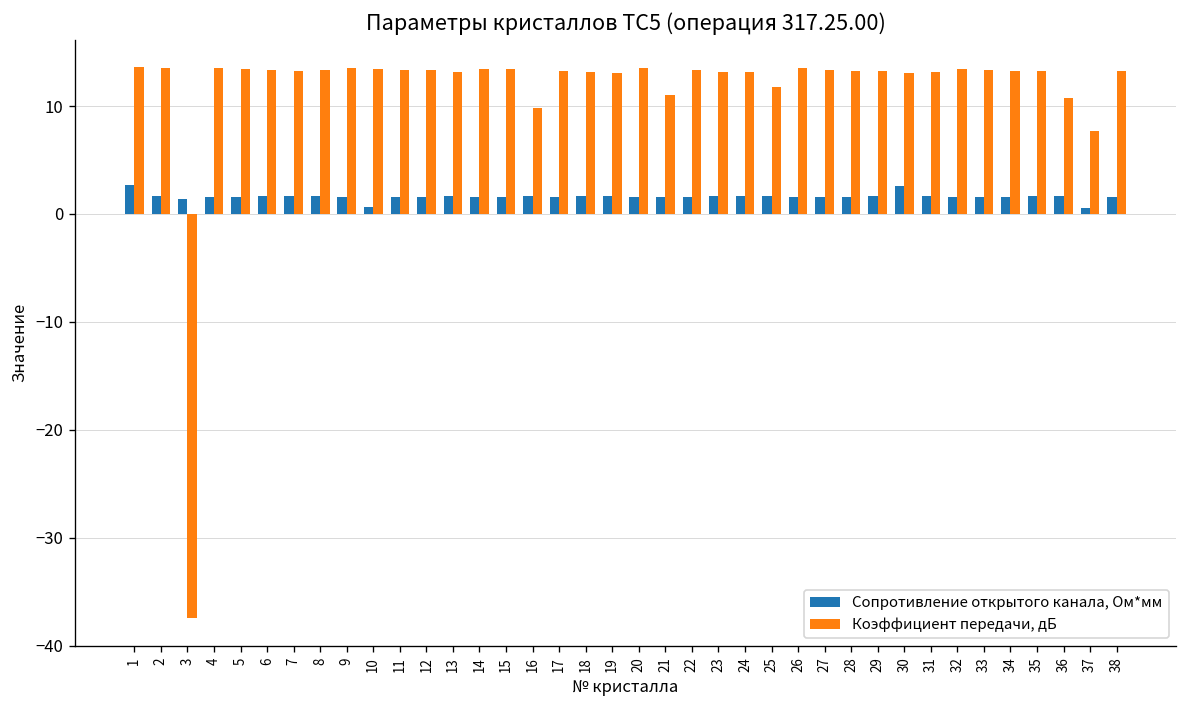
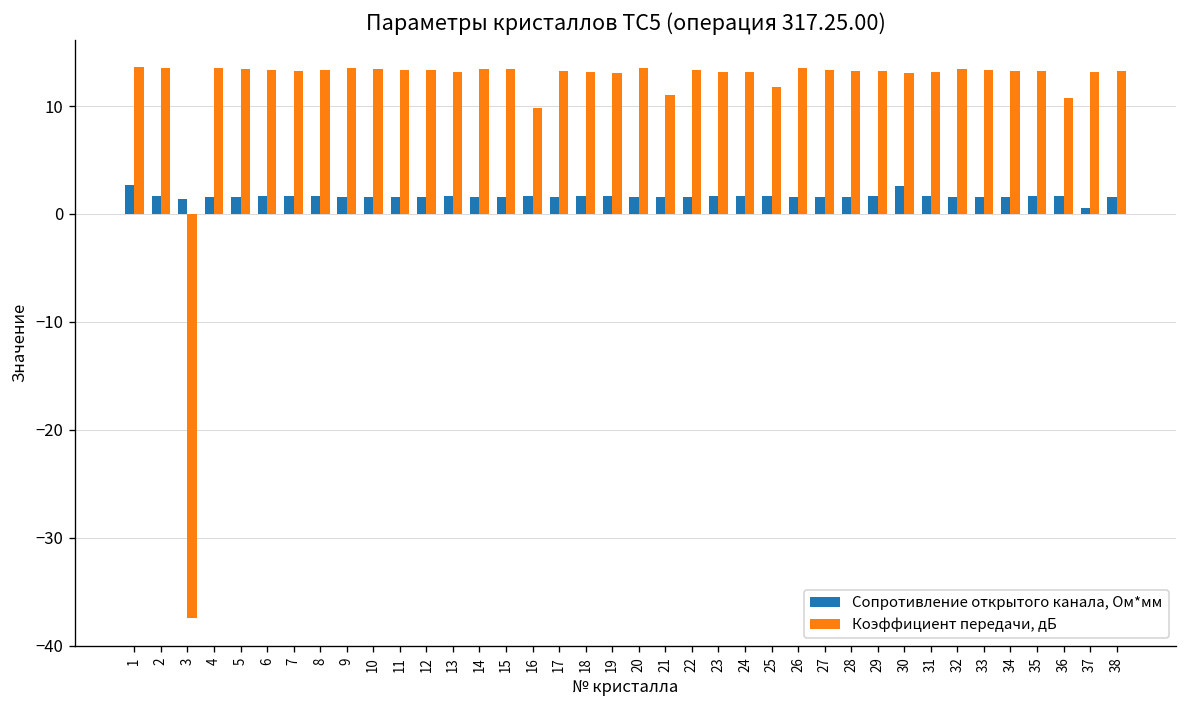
Сопротивление открытого канала, Ом*мм, 10: 1 -> 2
Коэффициент передачи, дБ, 37: 8 -> 13
